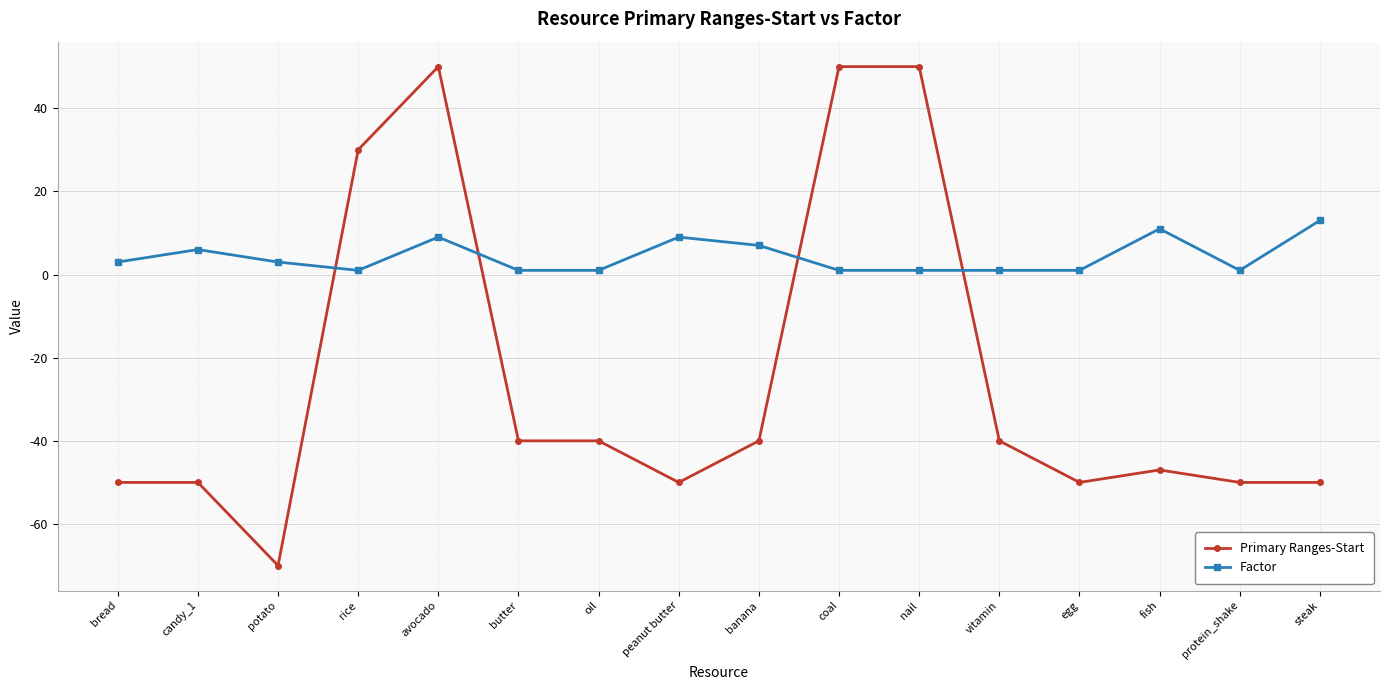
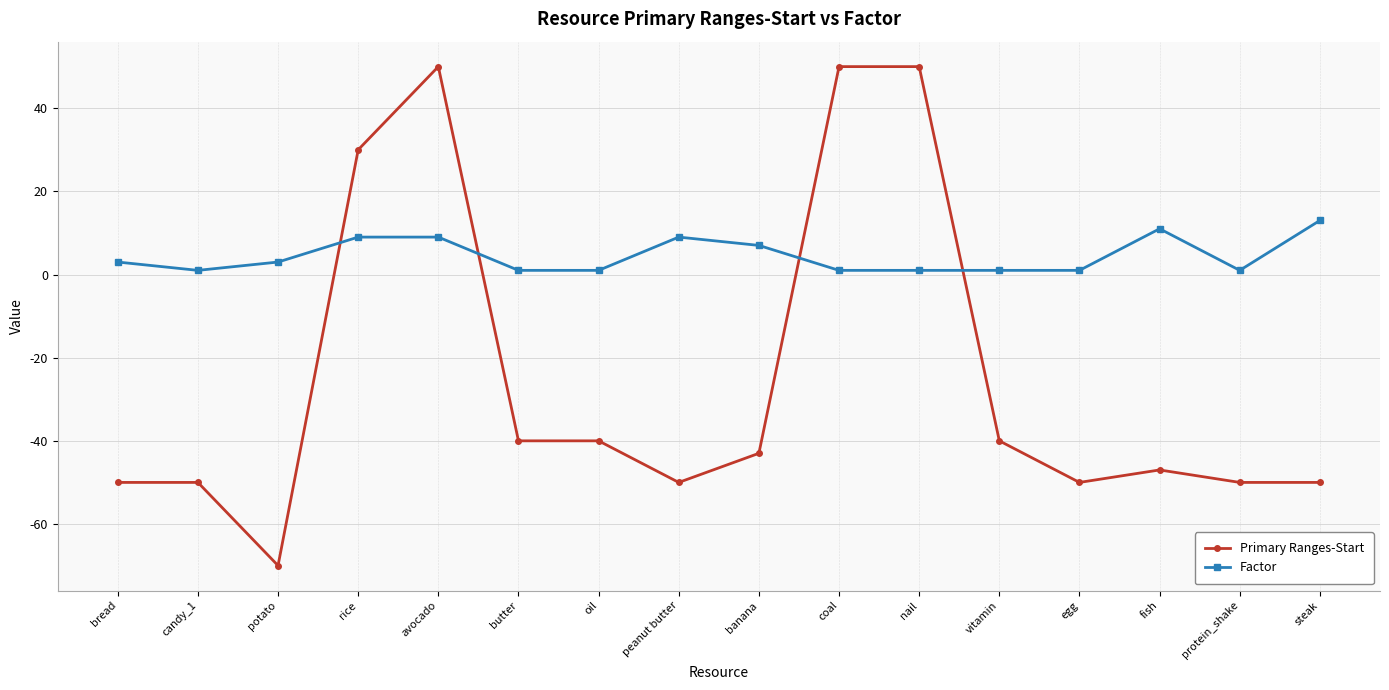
Factor, candy_1: 6 -> 1
Factor, rice: 1 -> 9
Primary Ranges-Start, banana: -40 -> -43
